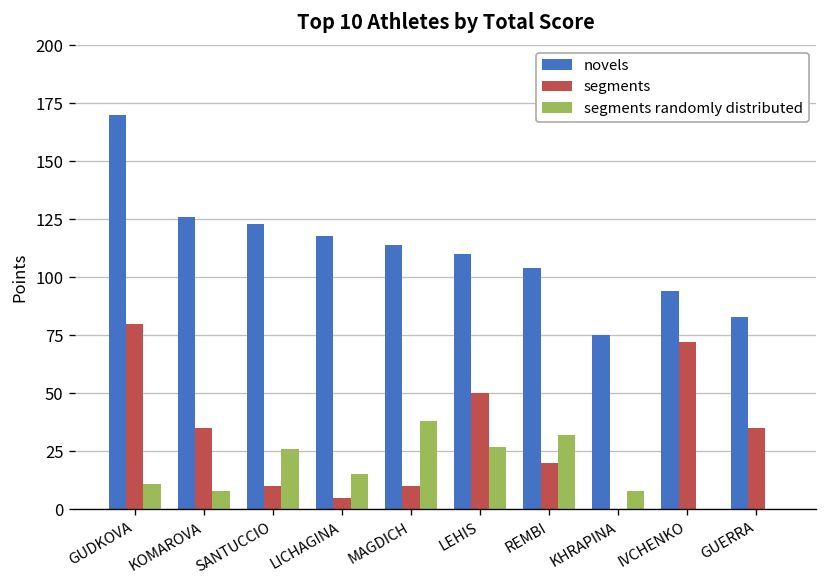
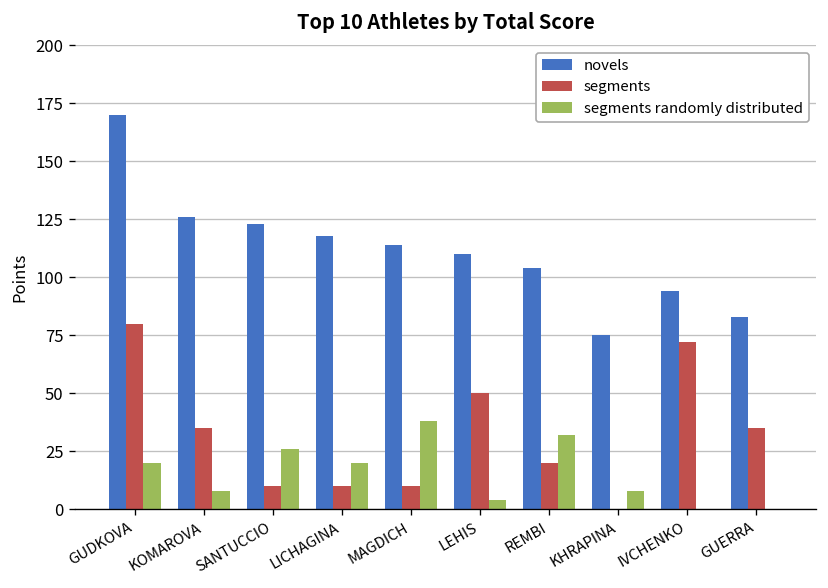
segments randomly distributed, GUDKOVA: 11 -> 20
segments, LICHAGINA: 5 -> 10
segments randomly distributed, LICHAGINA: 15 -> 20
segments randomly distributed, LEHIS: 27 -> 4
